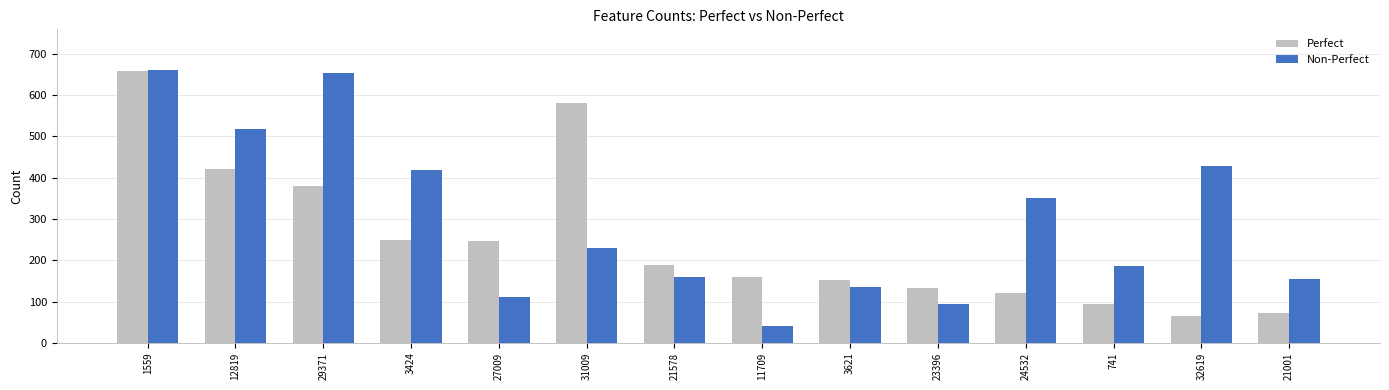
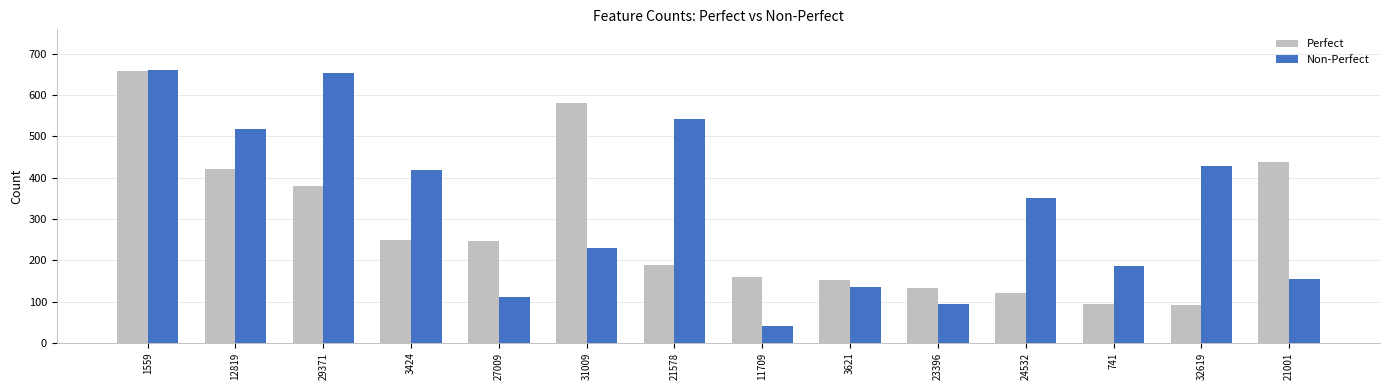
Non-Perfect, 21578: 160 -> 540
Perfect, 32619: 70 -> 90
Perfect, 21001: 70 -> 440
